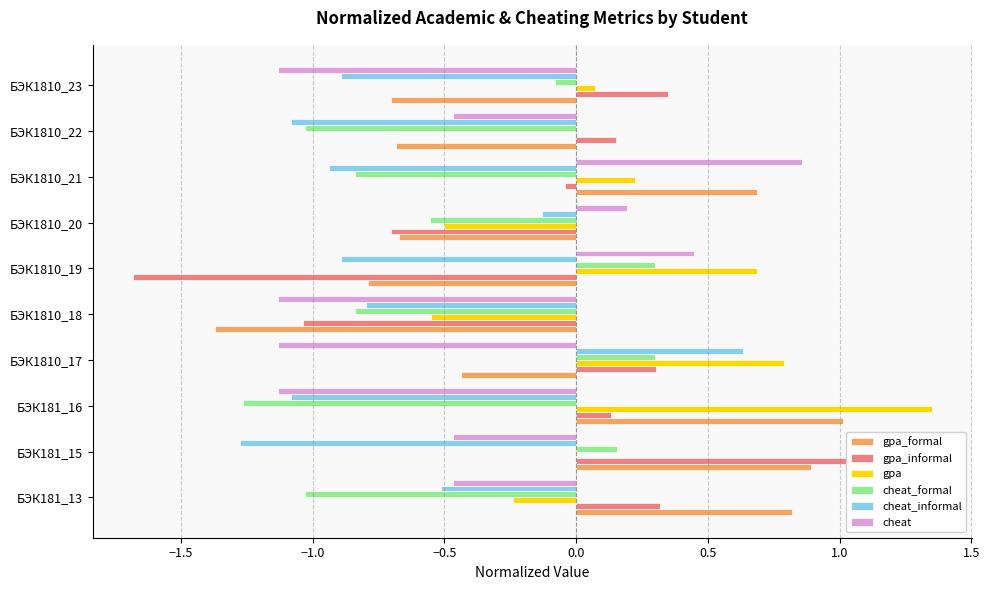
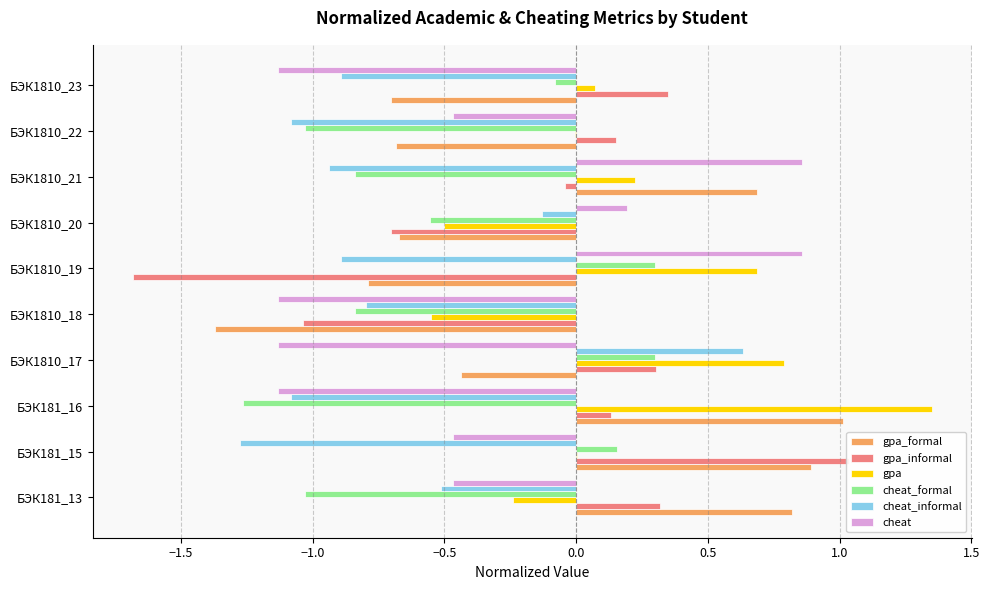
cheat, БЭК1810_19: 0.45 -> 0.86
